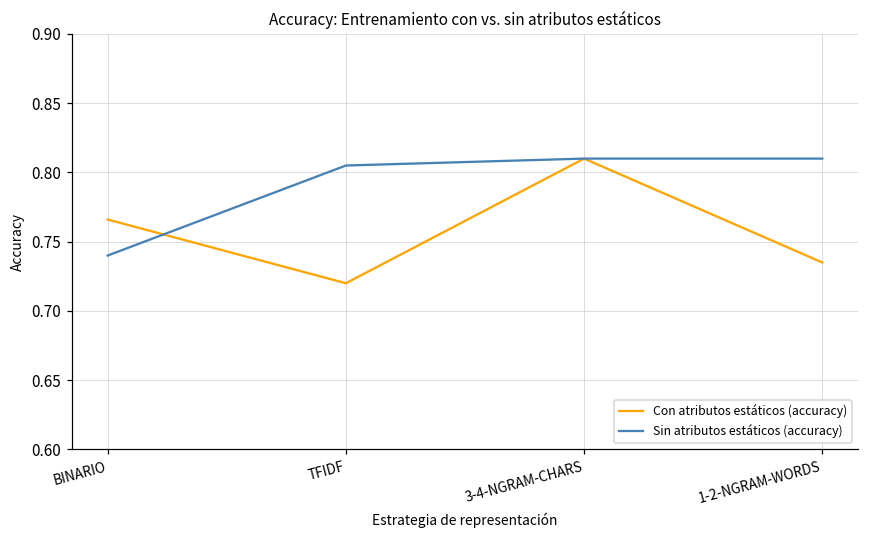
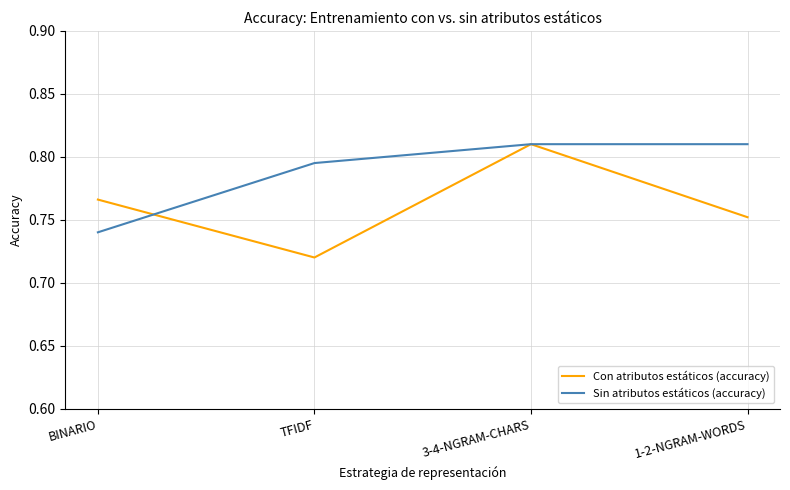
Sin atributos estáticos (accuracy), TFIDF: 0.805 -> 0.795
Con atributos estáticos (accuracy), 1-2-NGRAM-WORDS: 0.735 -> 0.752
